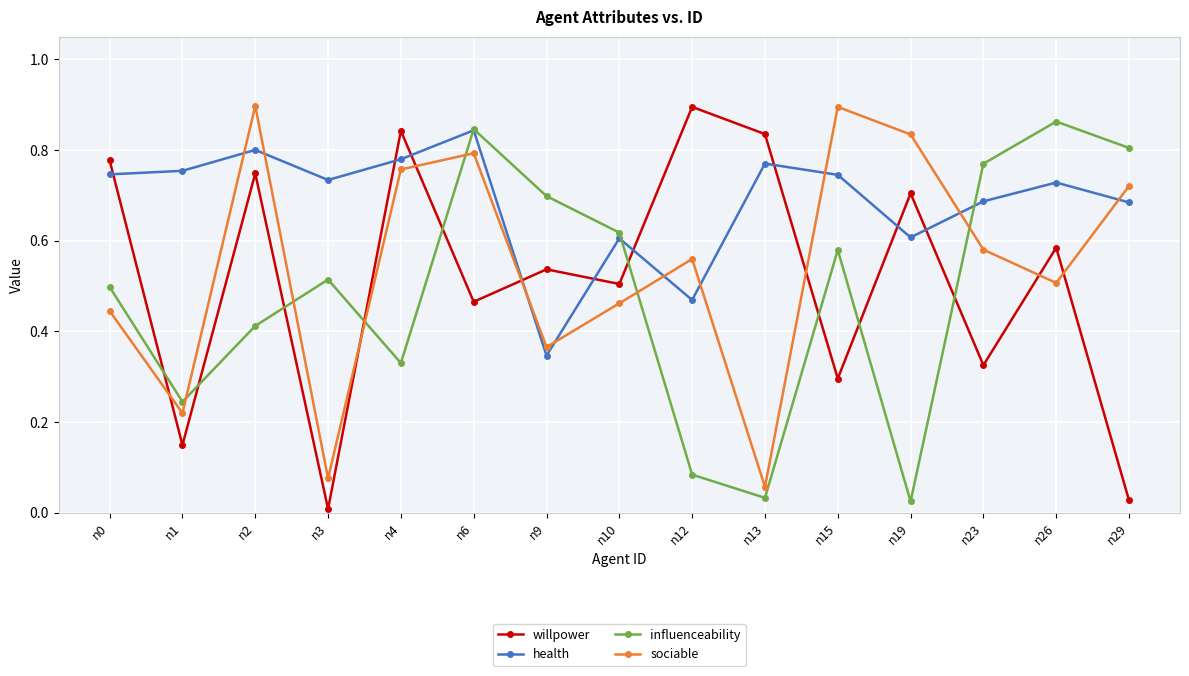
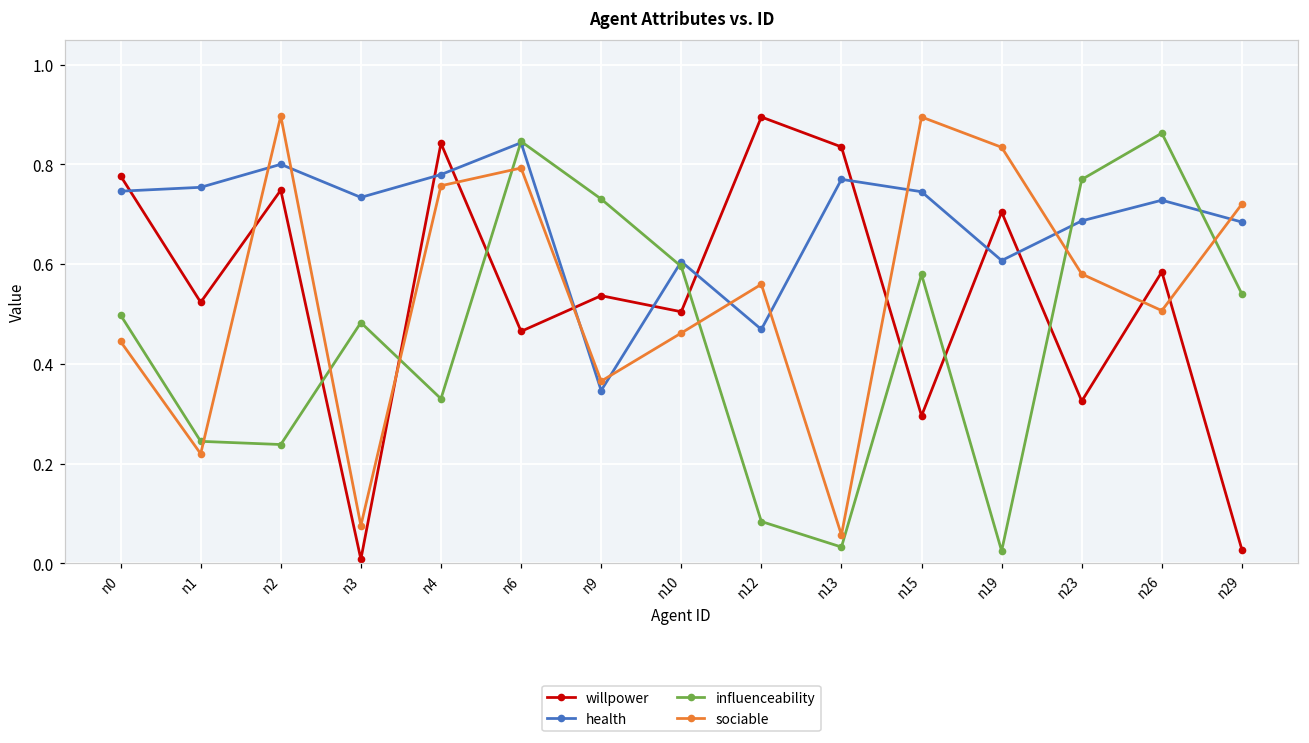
willpower, n1: 0.15 -> 0.52
influenceability, n2: 0.41 -> 0.24
influenceability, n3: 0.51 -> 0.48
influenceability, n9: 0.70 -> 0.73
influenceability, n10: 0.62 -> 0.60
influenceability, n29: 0.80 -> 0.54
